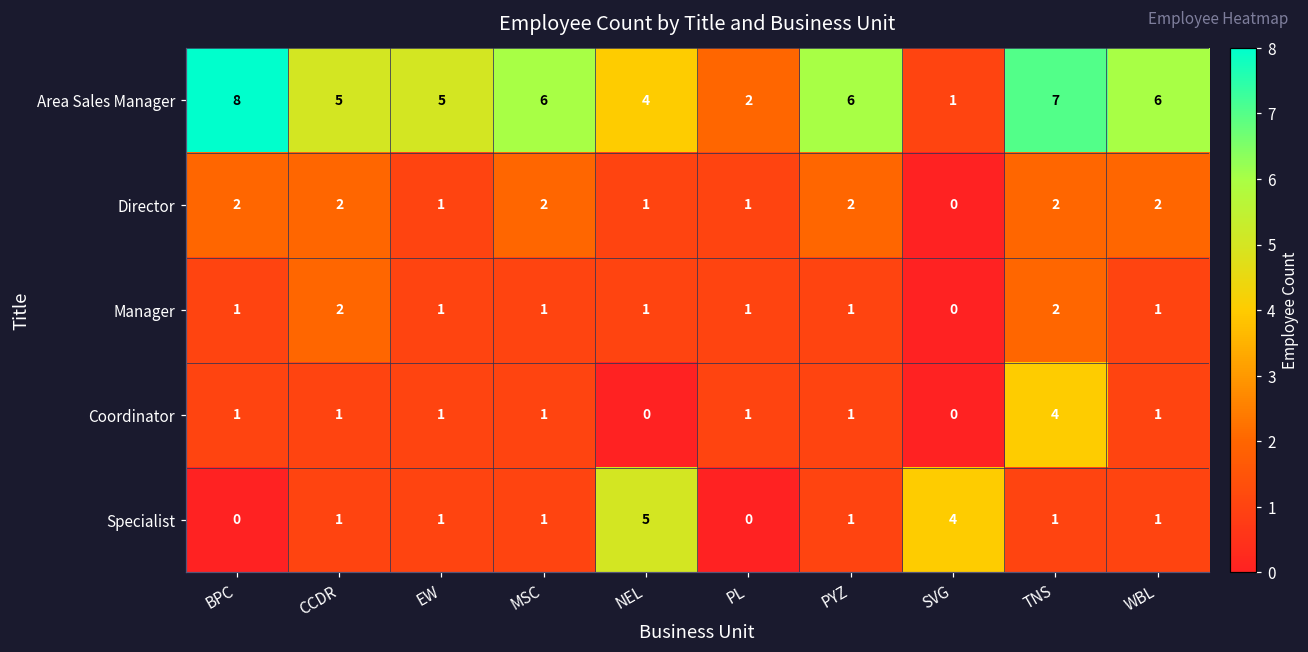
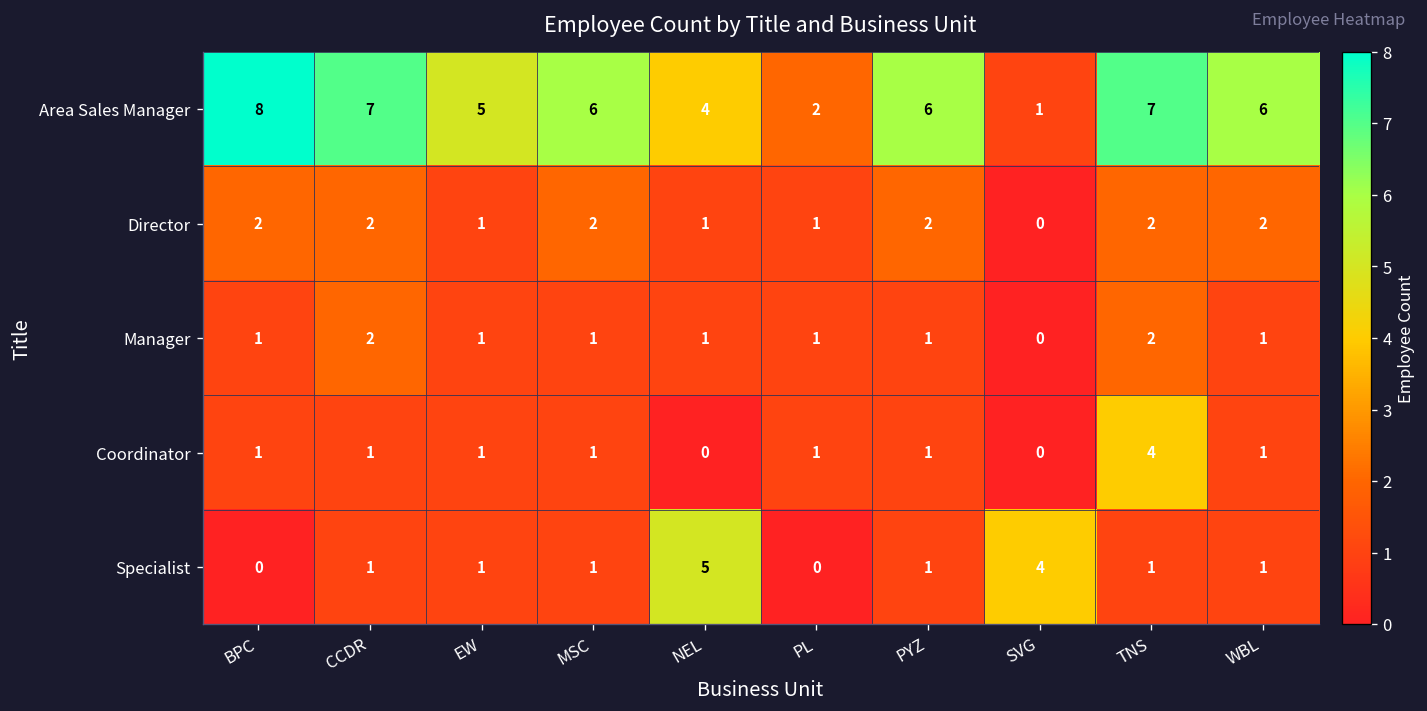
Area Sales Manager, CCDR: 5 -> 7
